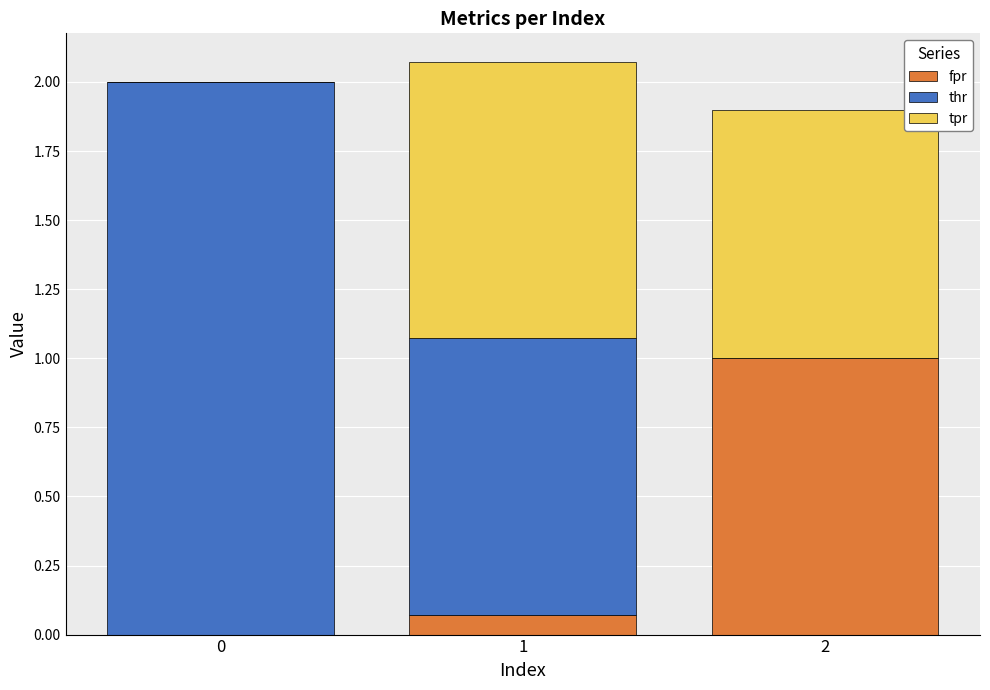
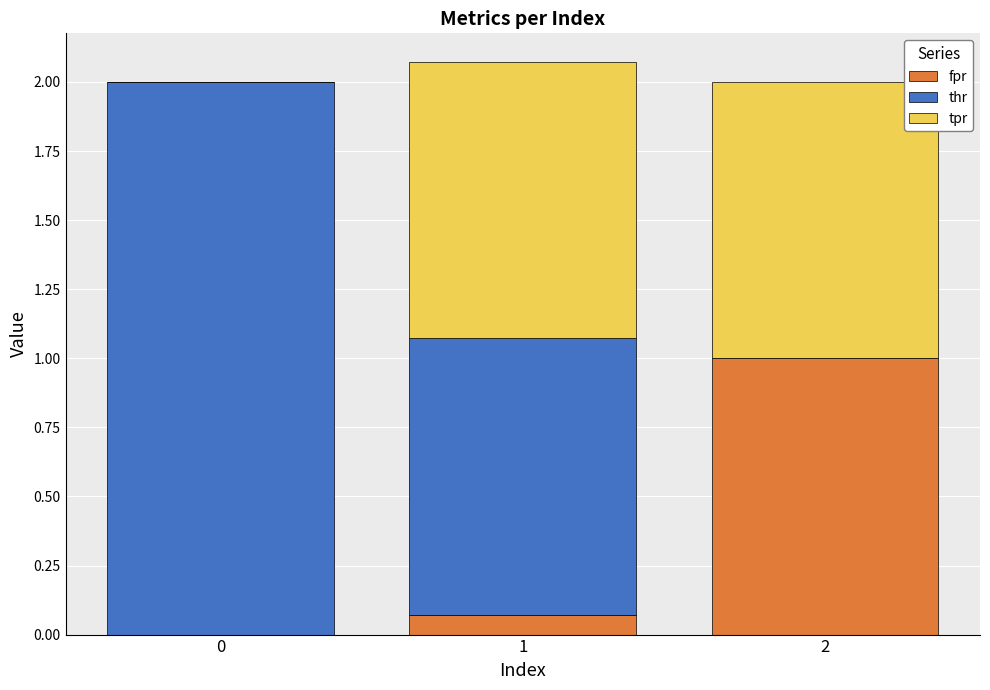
tpr, 2: 0.9 -> 1.0
